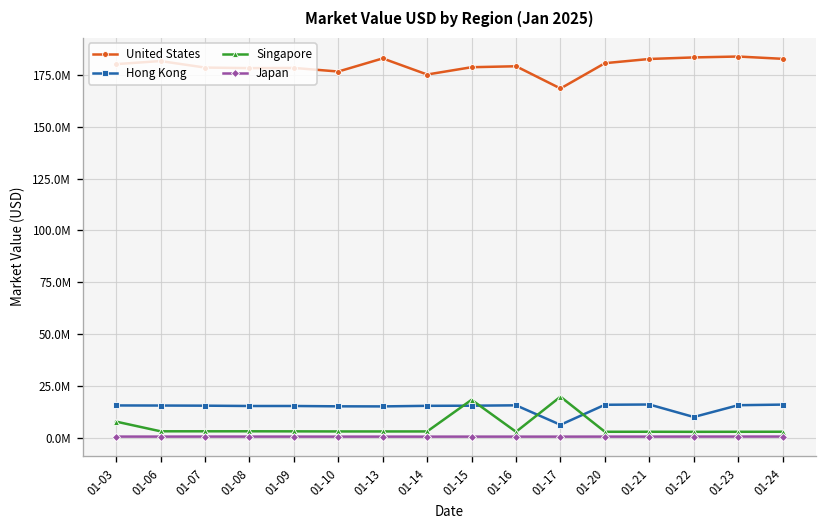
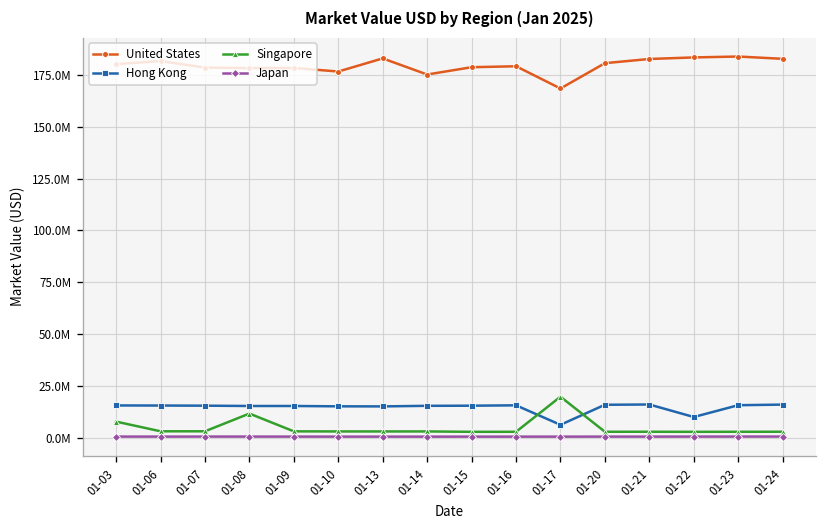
Singapore, 01-08: 3000000 -> 12000000
Singapore, 01-15: 18000000 -> 3000000
